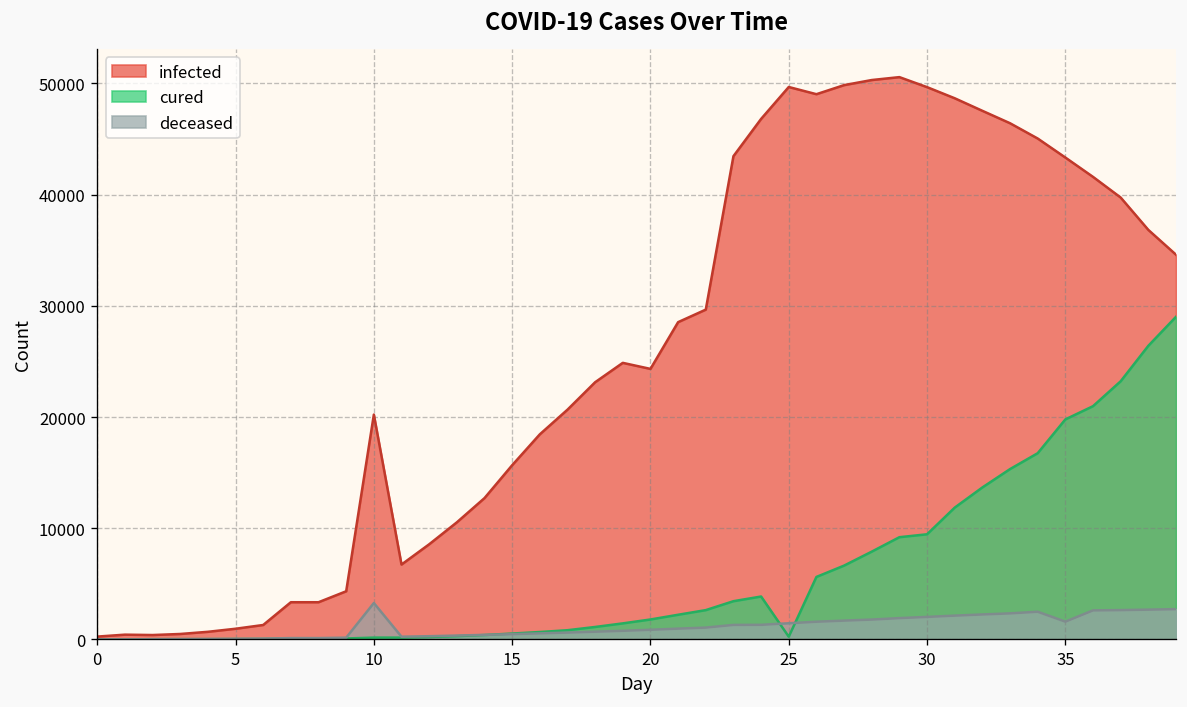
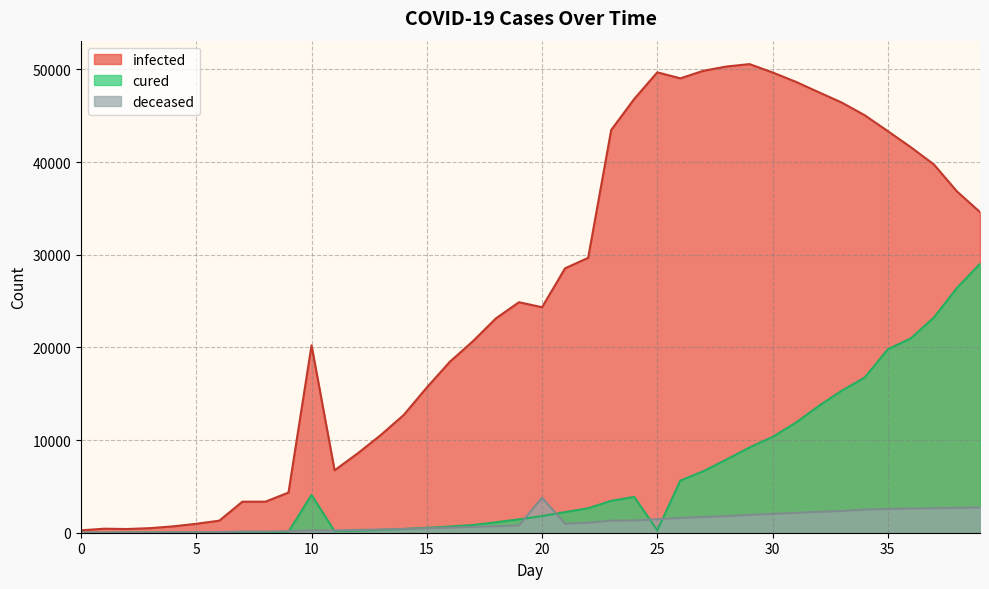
cured, 10: 0 -> 4000
deceased, 10: 3000 -> 0
deceased, 20: 1000 -> 4000
cured, 30: 9000 -> 10000
deceased, 35: 2000 -> 3000
